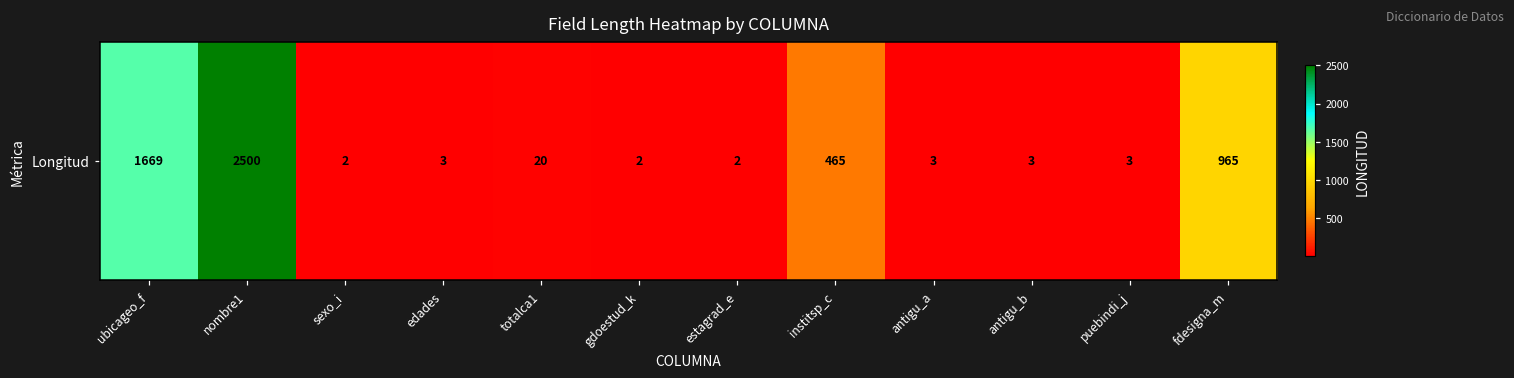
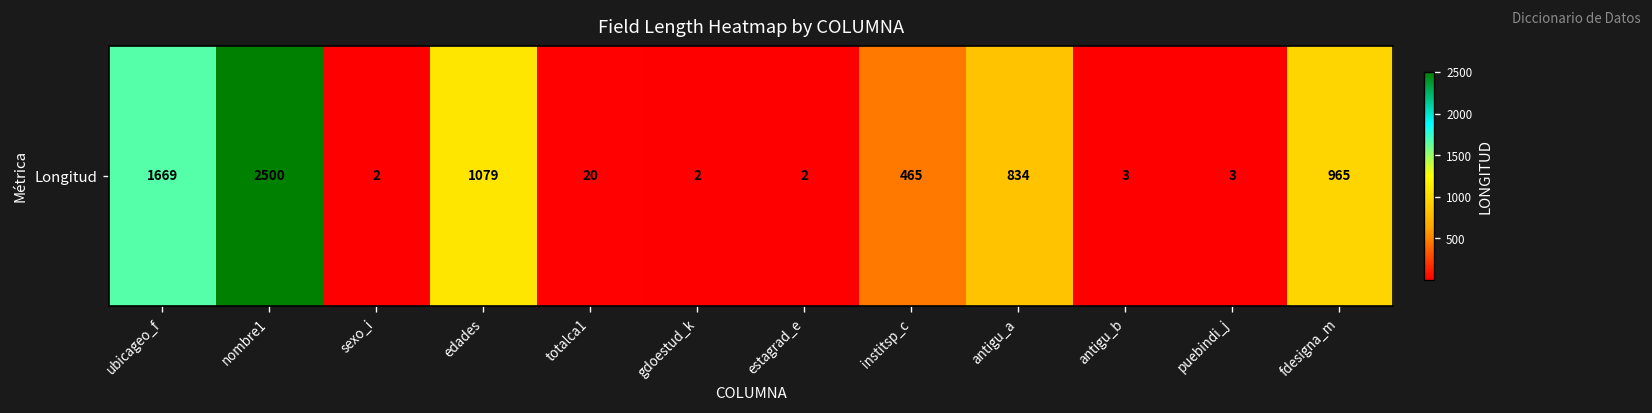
Longitud, edades: 3 -> 1079
Longitud, antigu_a: 3 -> 834
